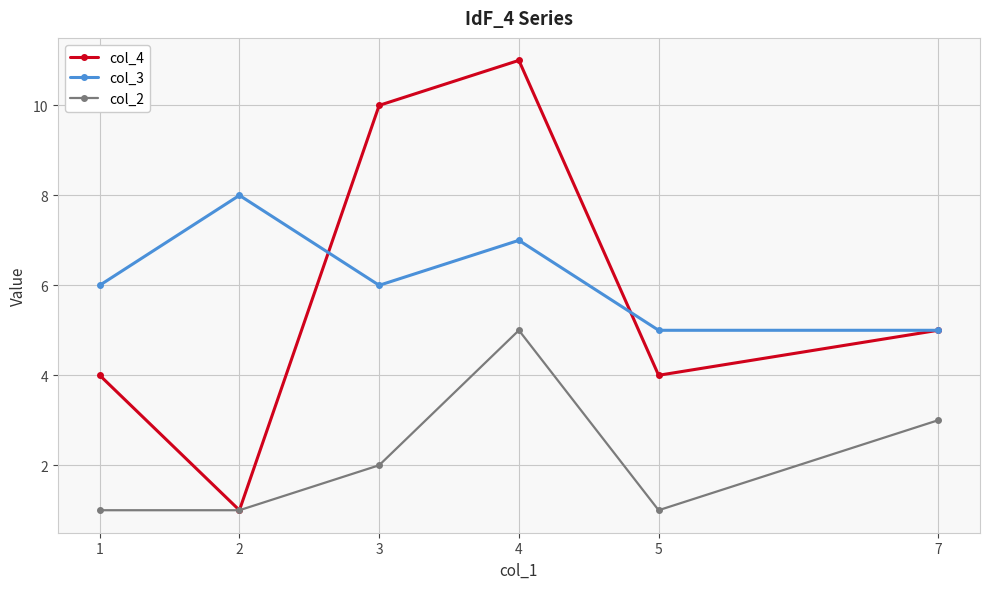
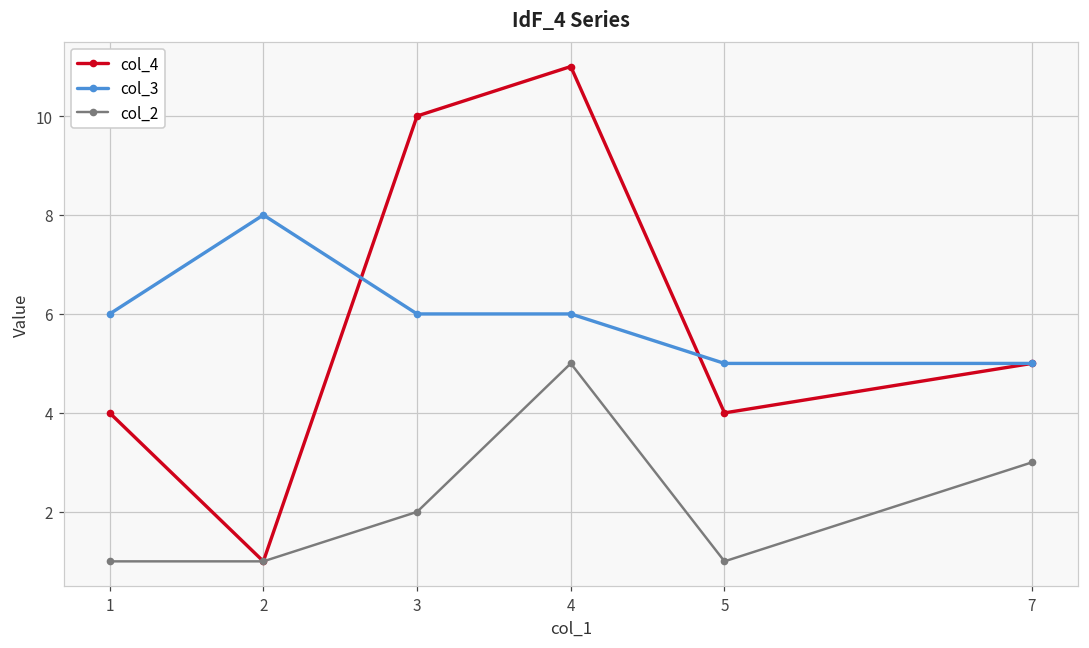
col_3, 4: 7 -> 6
